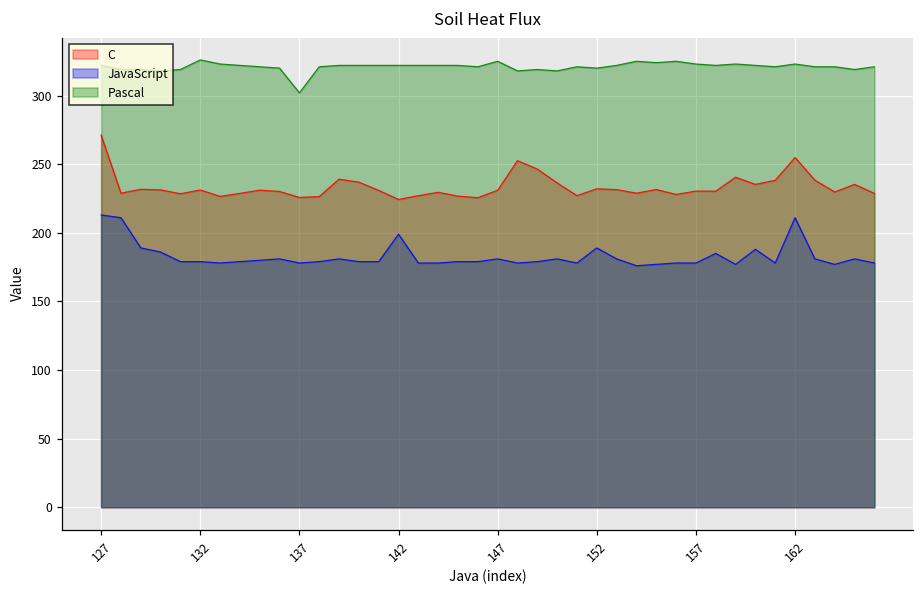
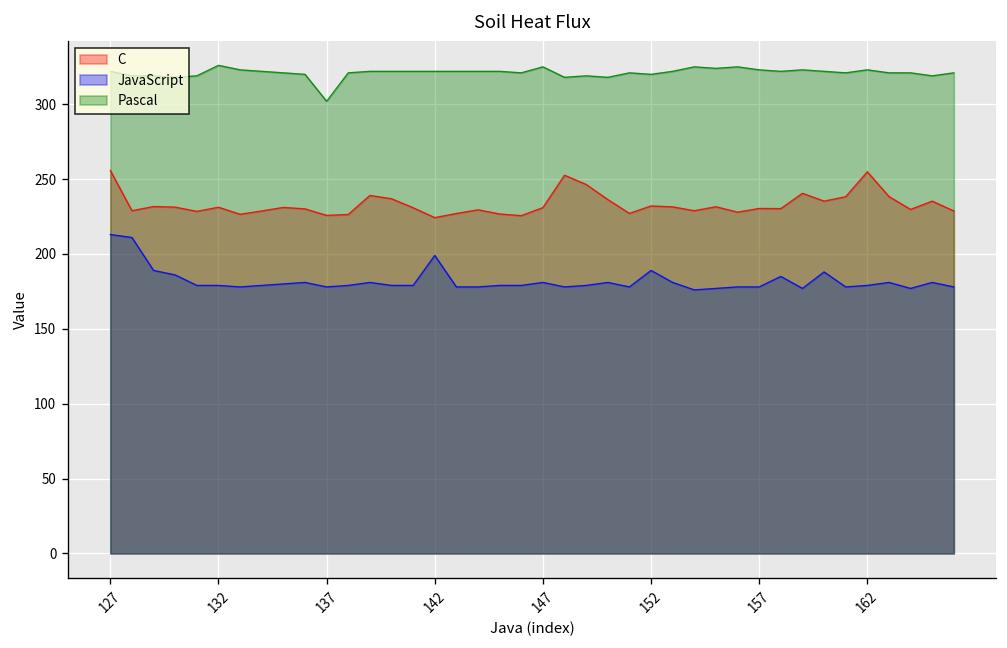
C, 127: 271 -> 256
JavaScript, 162: 211 -> 179
